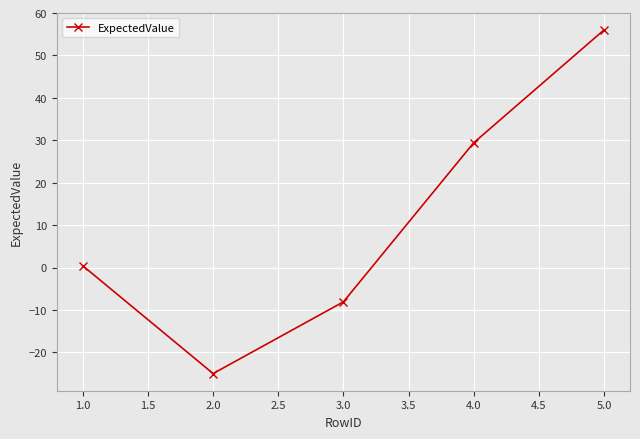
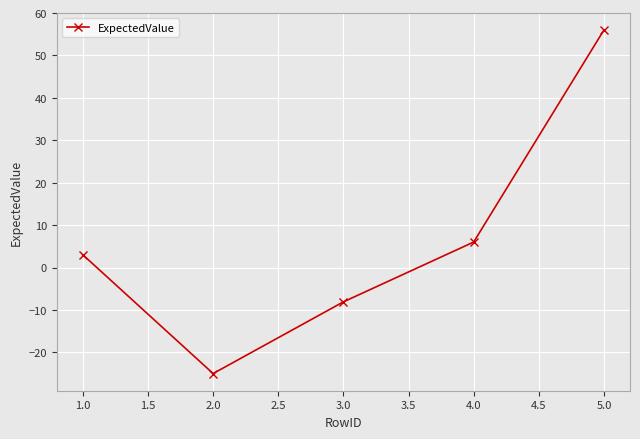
1.0: 0 -> 3
4.0: 29 -> 6
